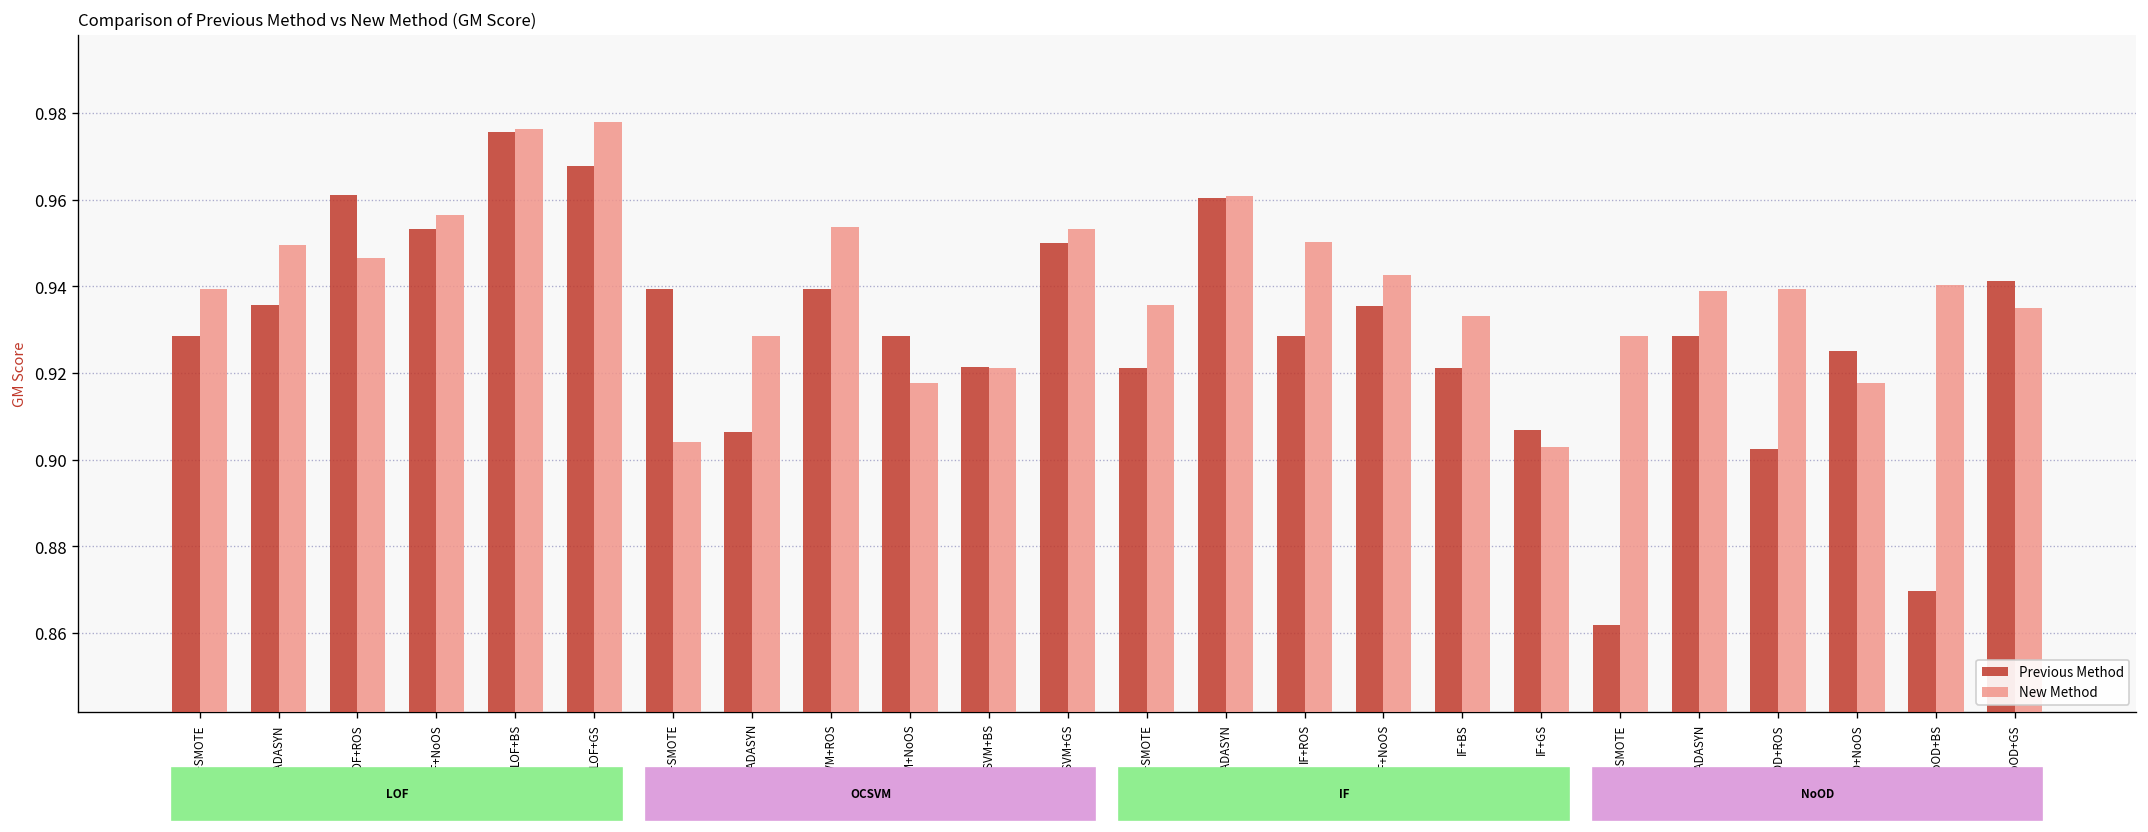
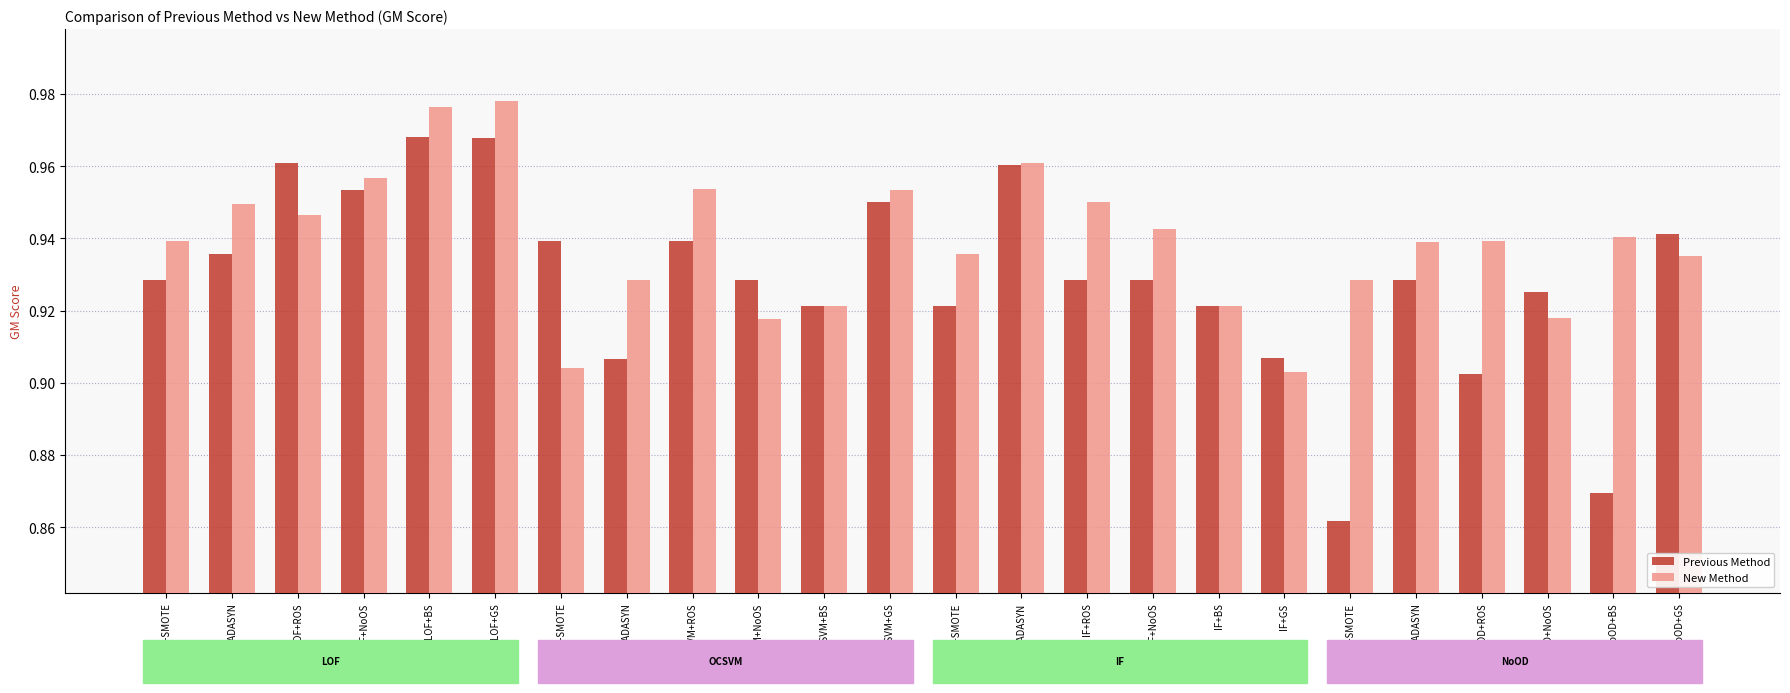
Previous Method, LOF+BS: 0.976 -> 0.968
Previous Method, IF+NoOS: 0.936 -> 0.928
New Method, IF+BS: 0.933 -> 0.921
